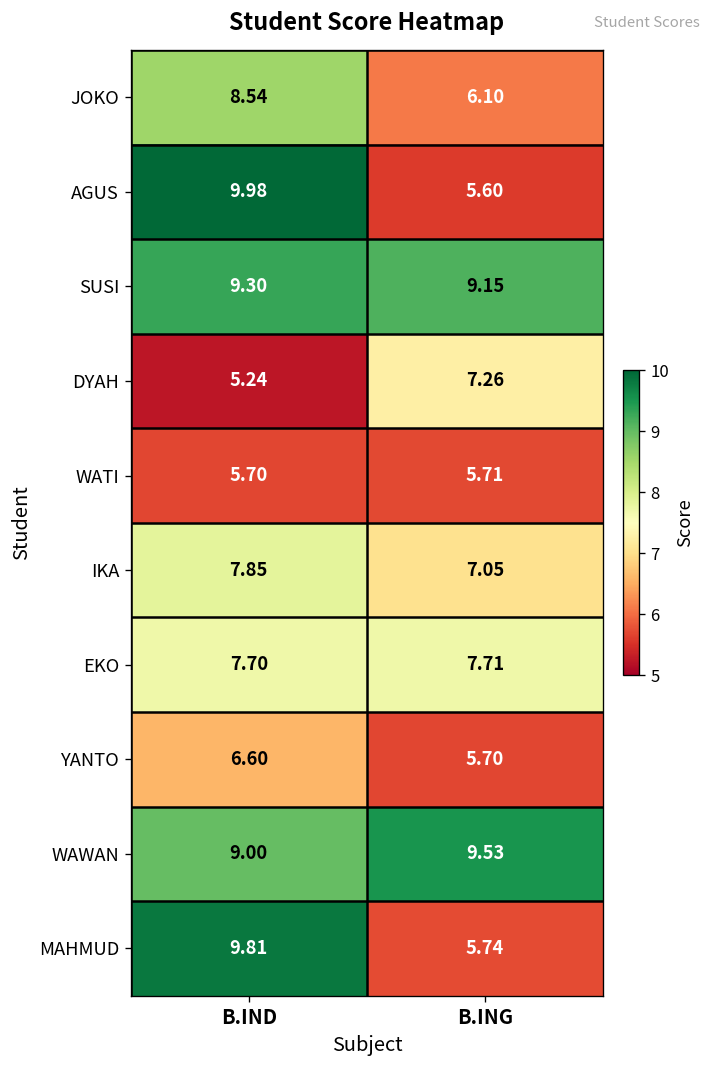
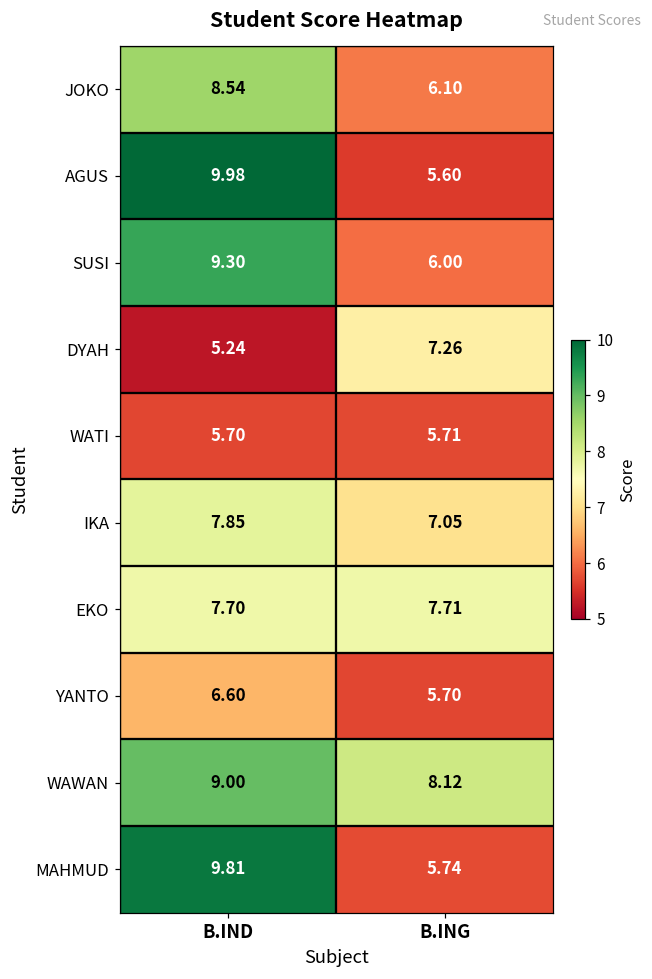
SUSI, B.ING: 9.15 -> 6.00
WAWAN, B.ING: 9.53 -> 8.12
